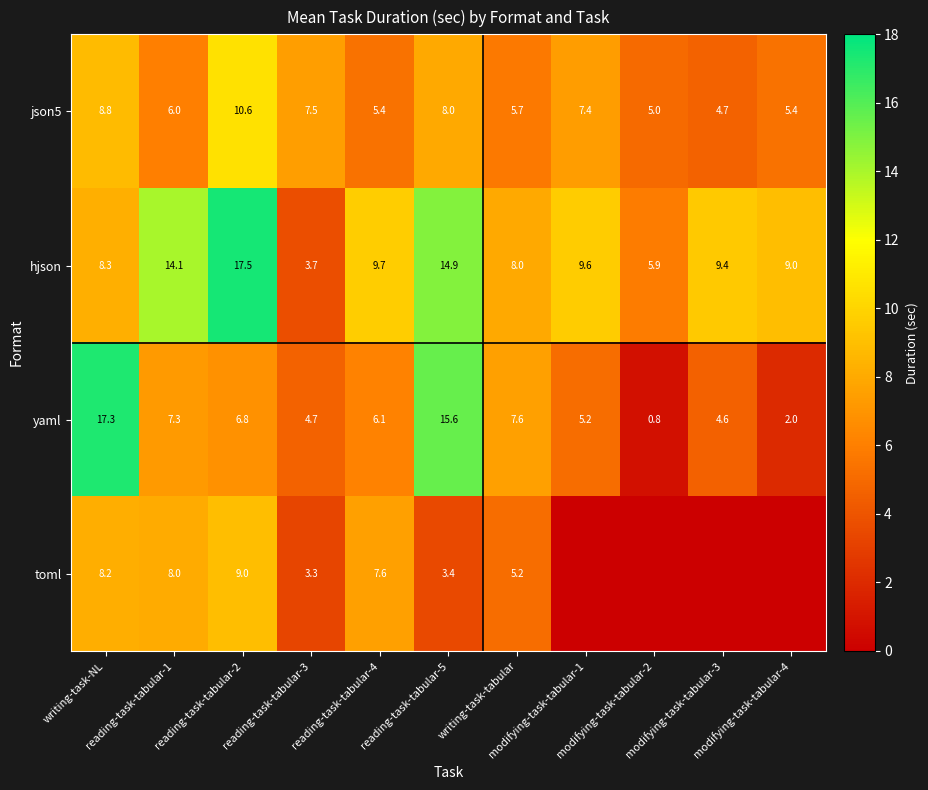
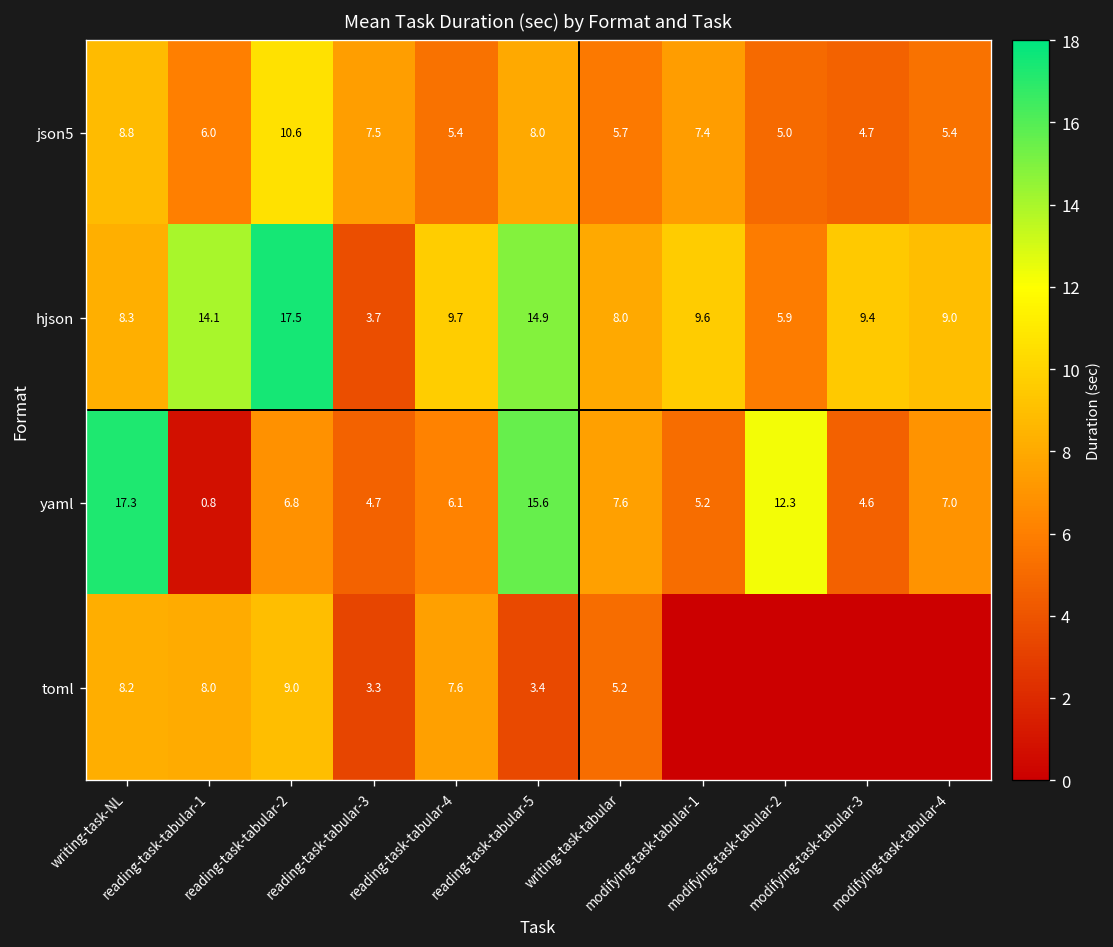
yaml, reading-task-tabular-1: 7.3 -> 0.8
yaml, modifying-task-tabular-2: 0.8 -> 12.3
yaml, modifying-task-tabular-4: 2.0 -> 7.0
